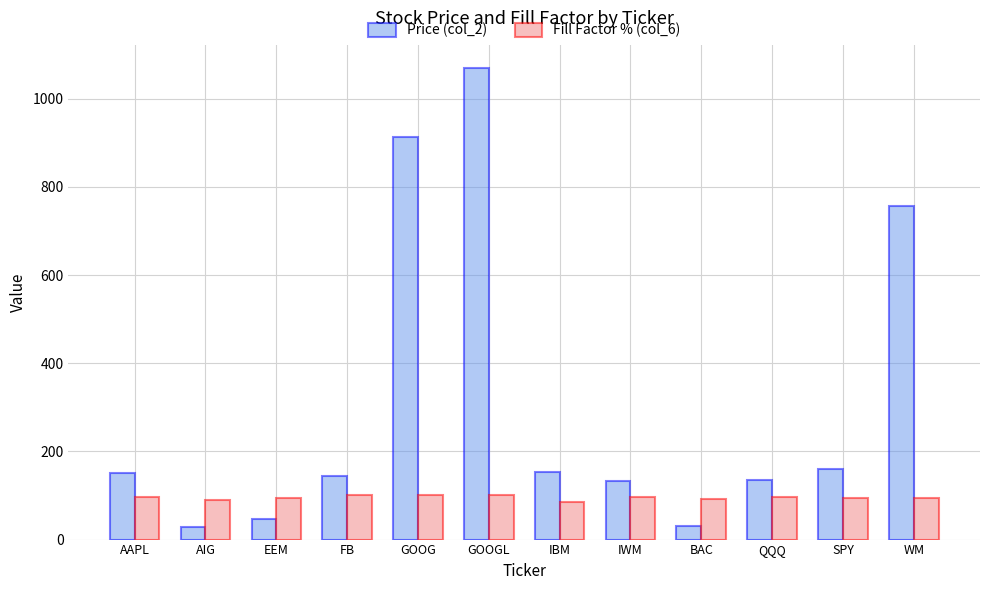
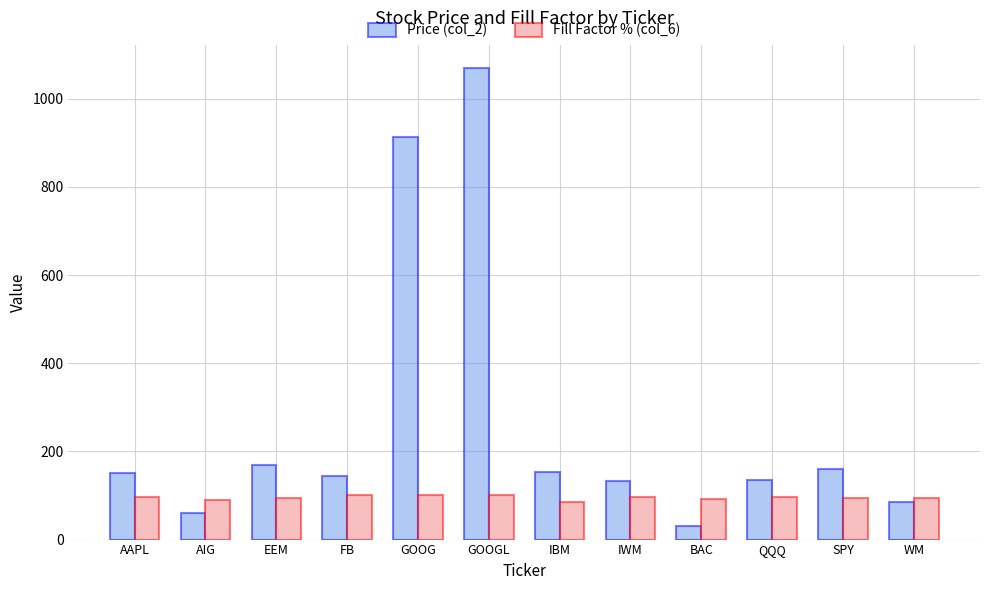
Price (col_2), AIG: 30 -> 60
Price (col_2), EEM: 50 -> 170
Price (col_2), WM: 760 -> 90
